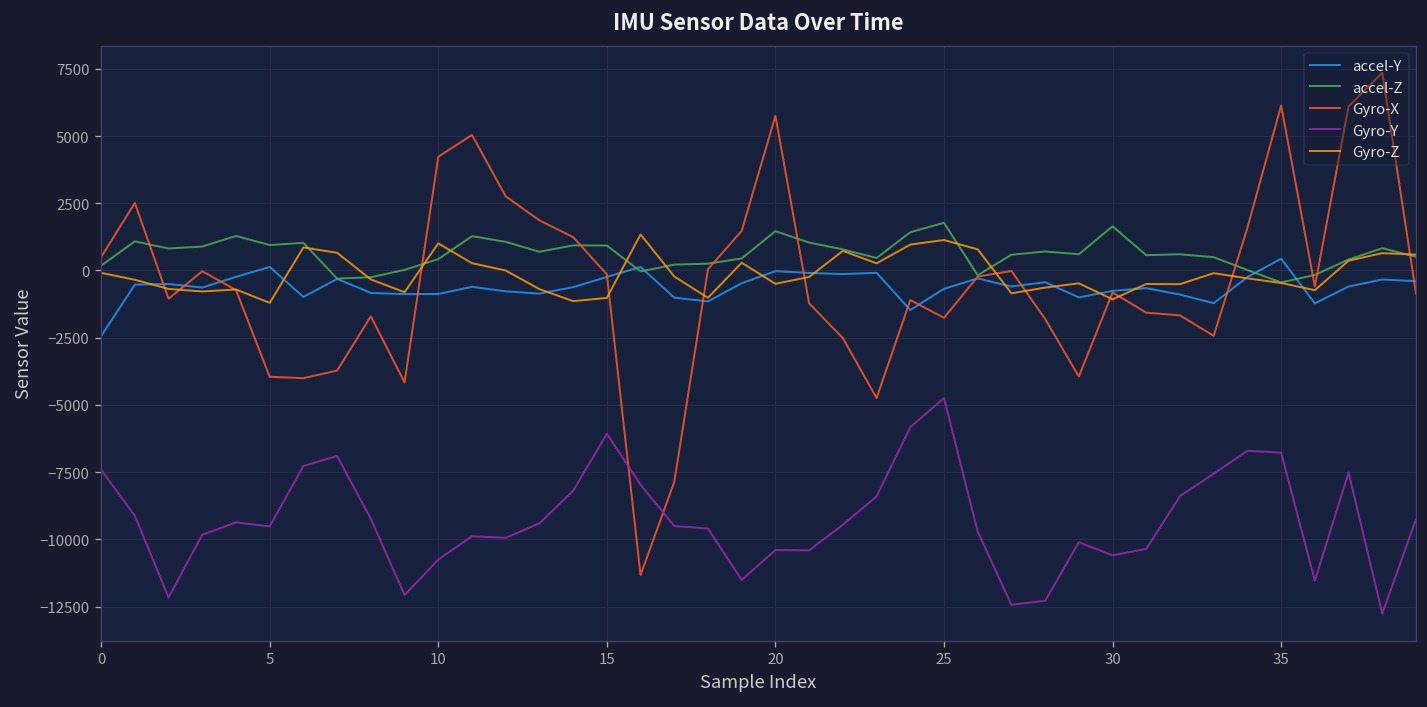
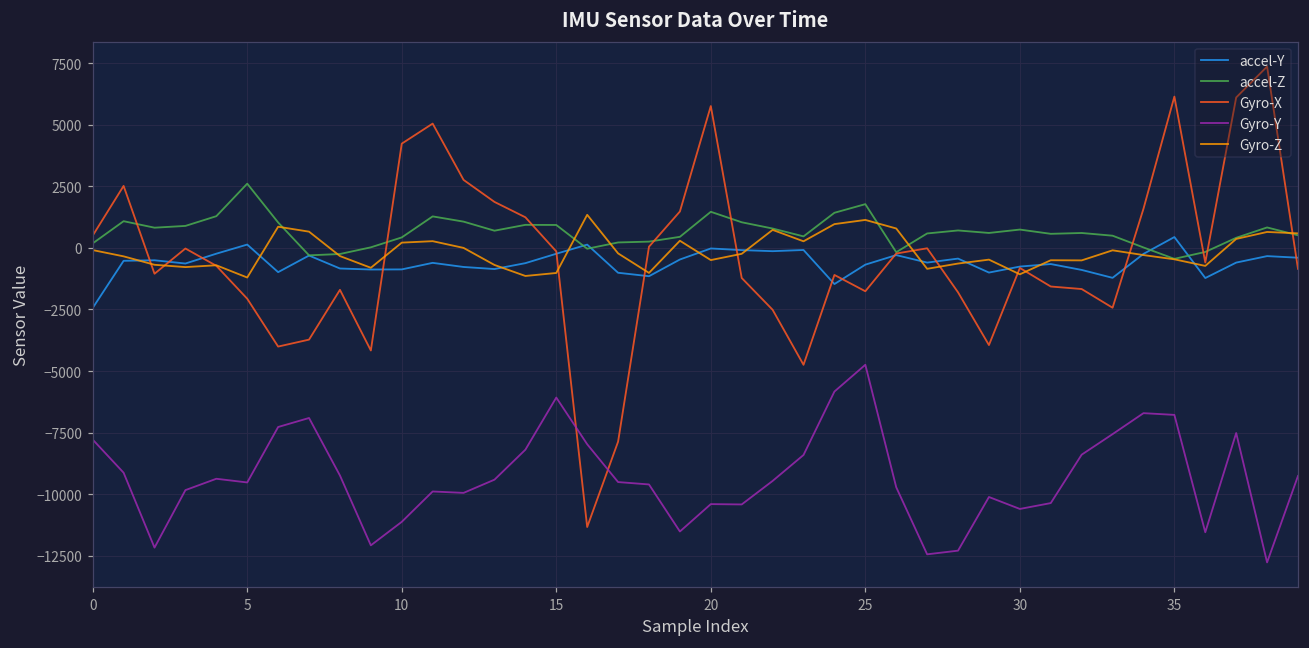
Gyro-Y, 0: -7400 -> -7800
accel-Z, 5: 900 -> 2600
Gyro-X, 5: -4000 -> -2100
Gyro-Y, 10: -10800 -> -11100
Gyro-Z, 10: 1000 -> 200
accel-Z, 30: 1600 -> 700
